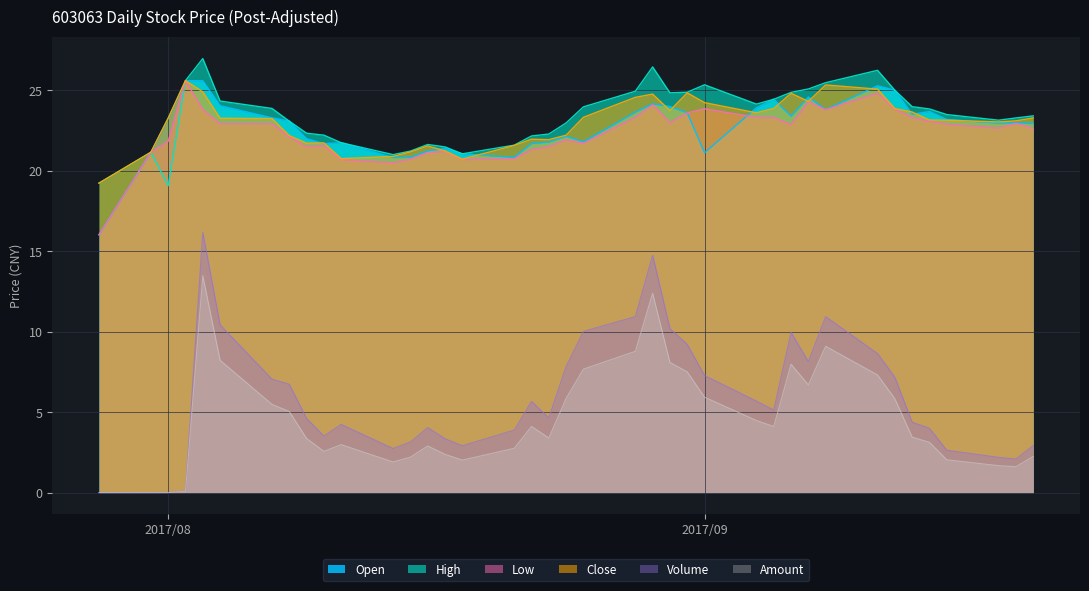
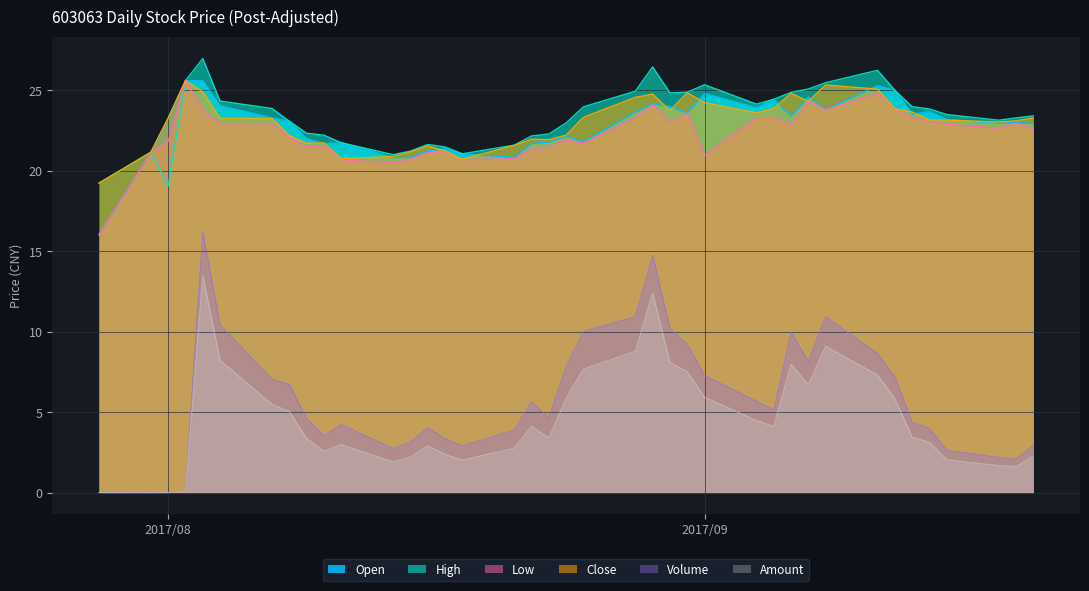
Open, 2017/09: 21.1 -> 24.8
Low, 2017/09: 23.9 -> 21.0
